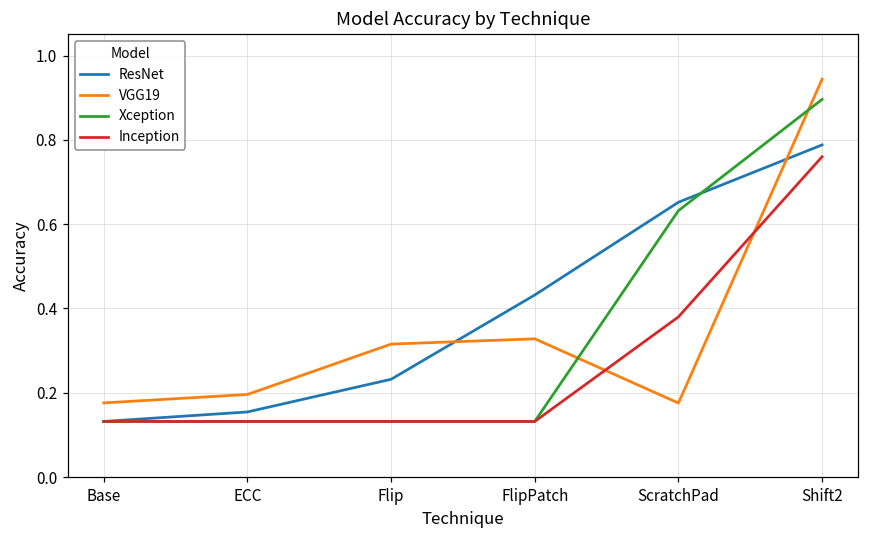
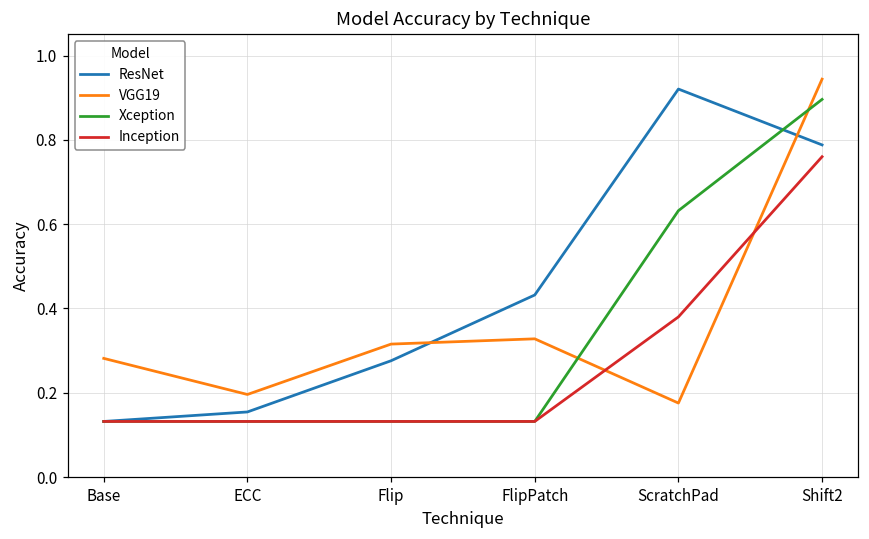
VGG19, Base: 0.18 -> 0.28
ResNet, Flip: 0.23 -> 0.28
ResNet, ScratchPad: 0.65 -> 0.92
